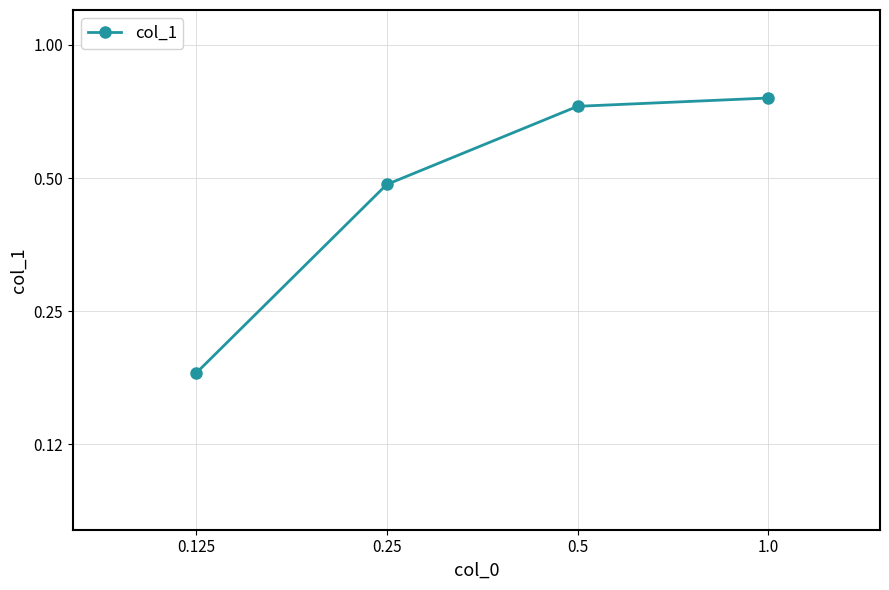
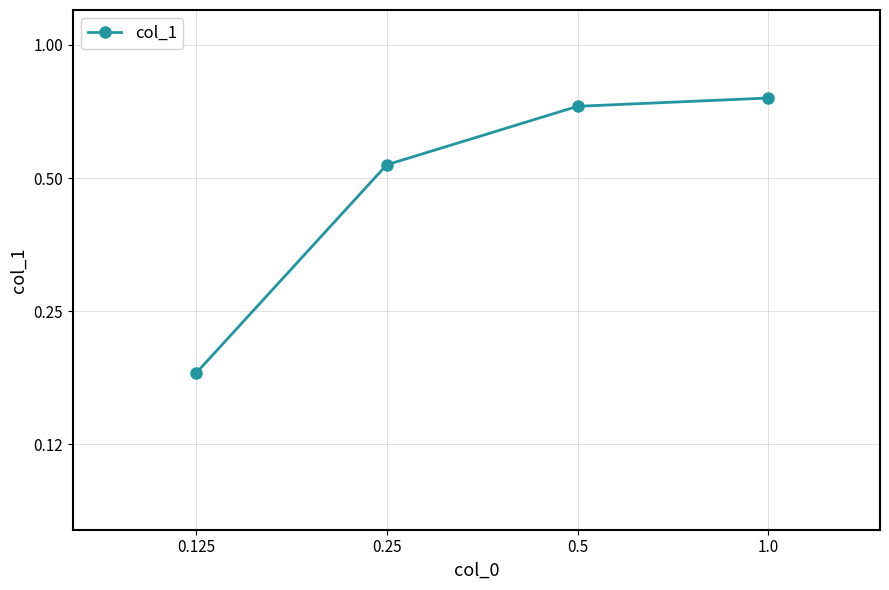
0.25: 0.48 -> 0.54
